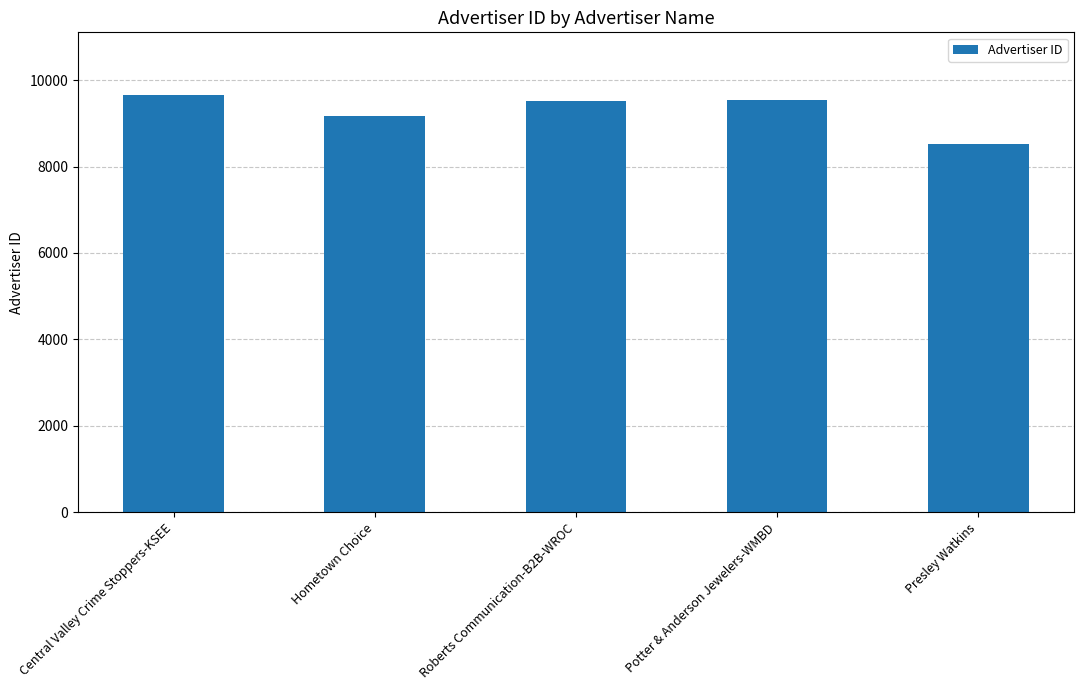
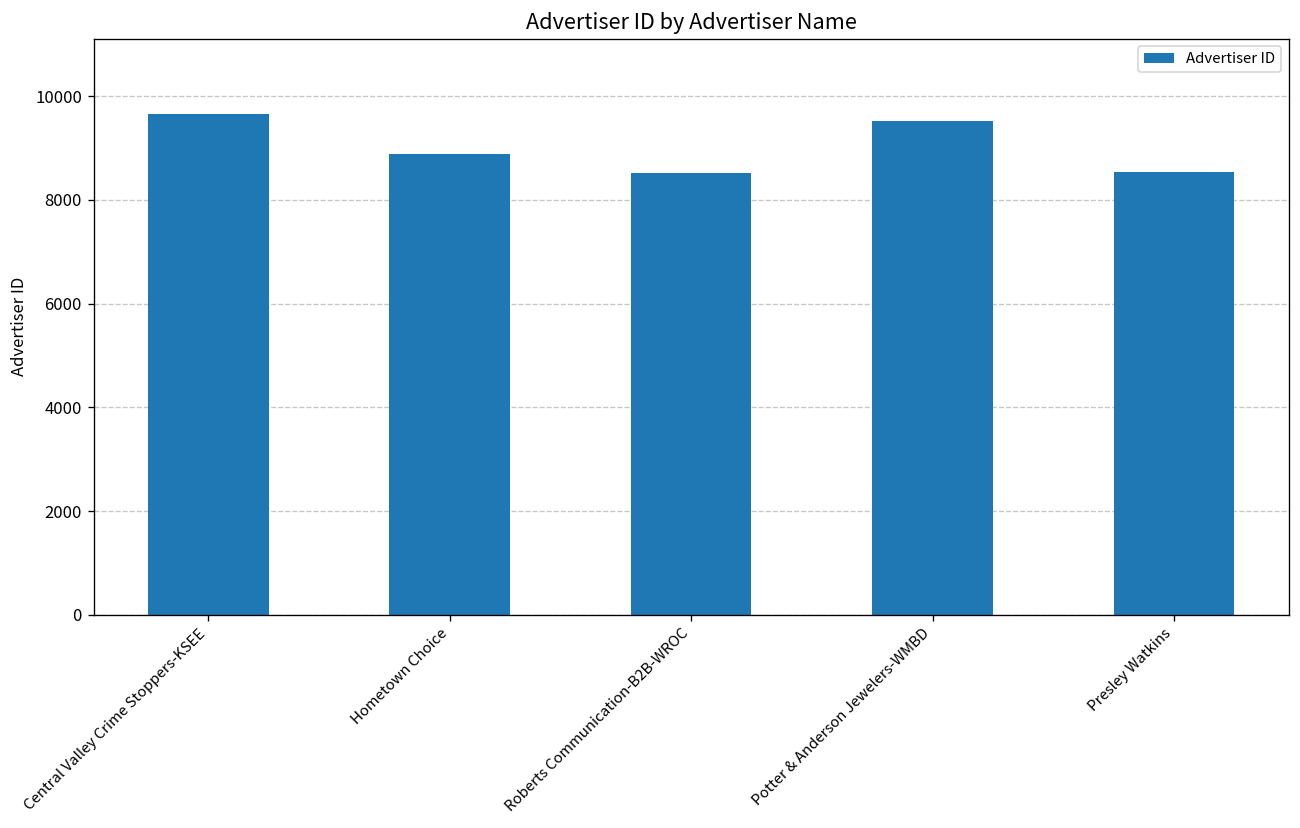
Hometown Choice: 9200 -> 8900
Roberts Communication-B2B-WROC: 9500 -> 8500
